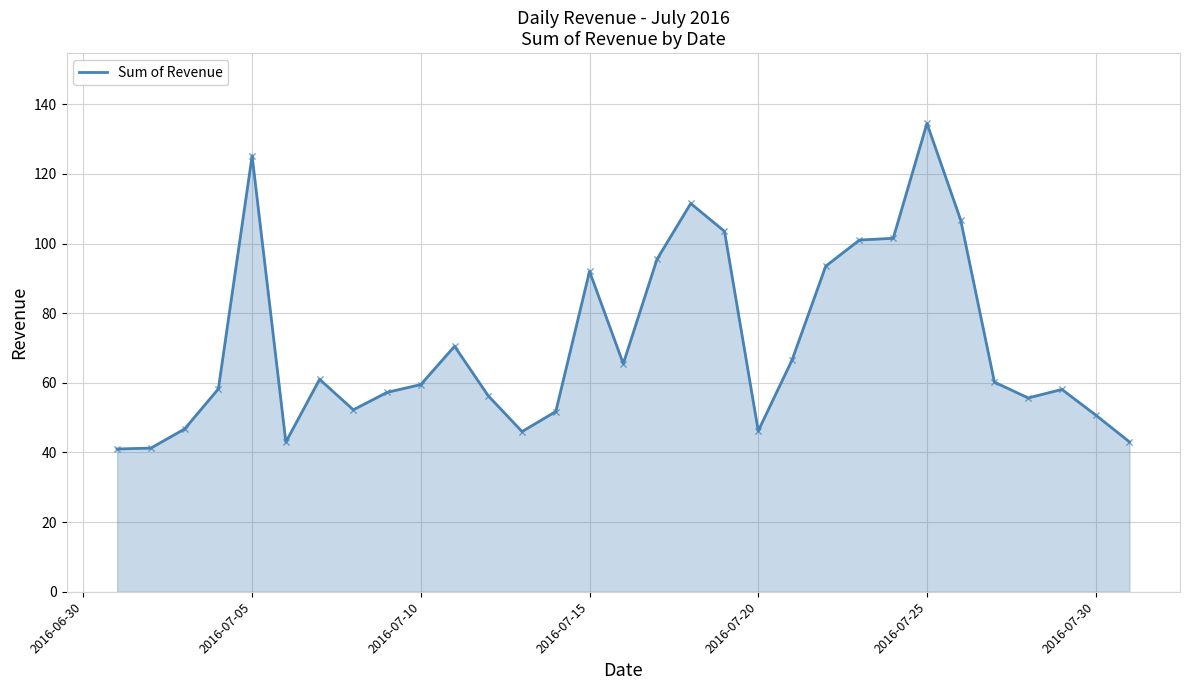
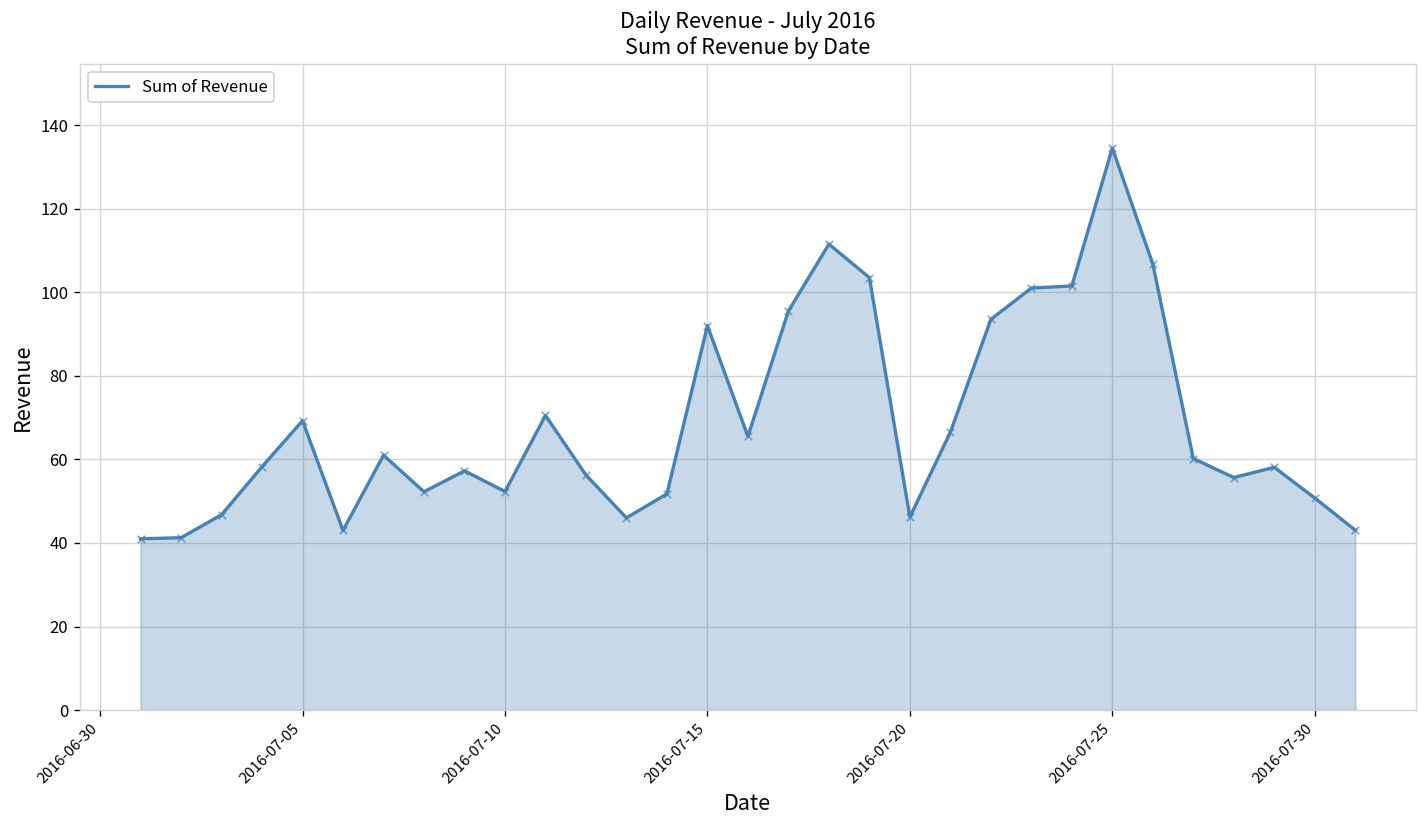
2016-07-05: 125 -> 69
2016-07-10: 60 -> 52
